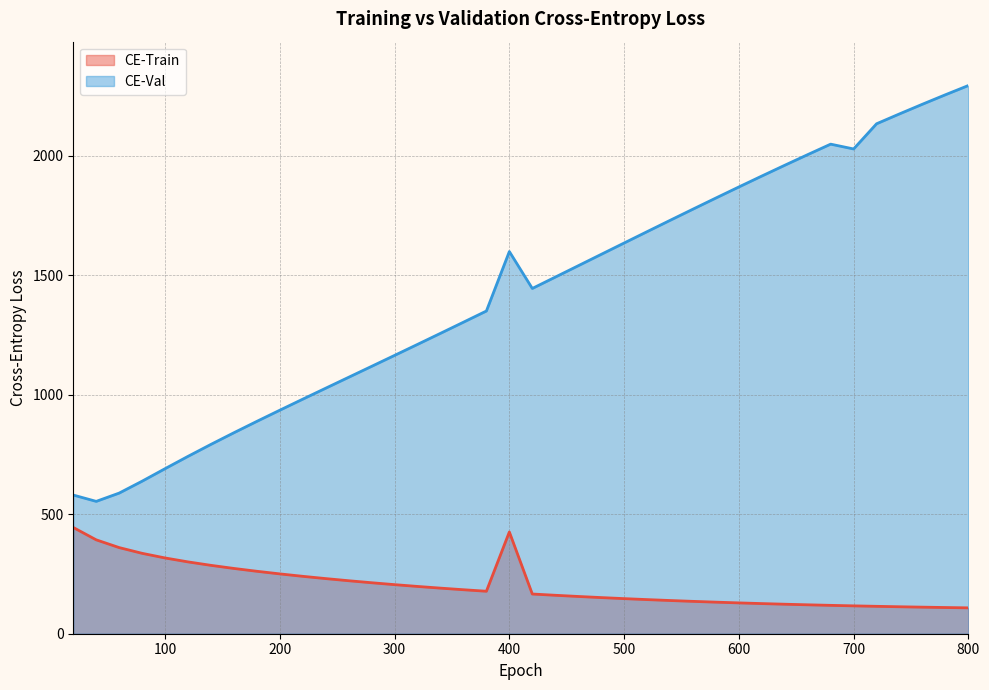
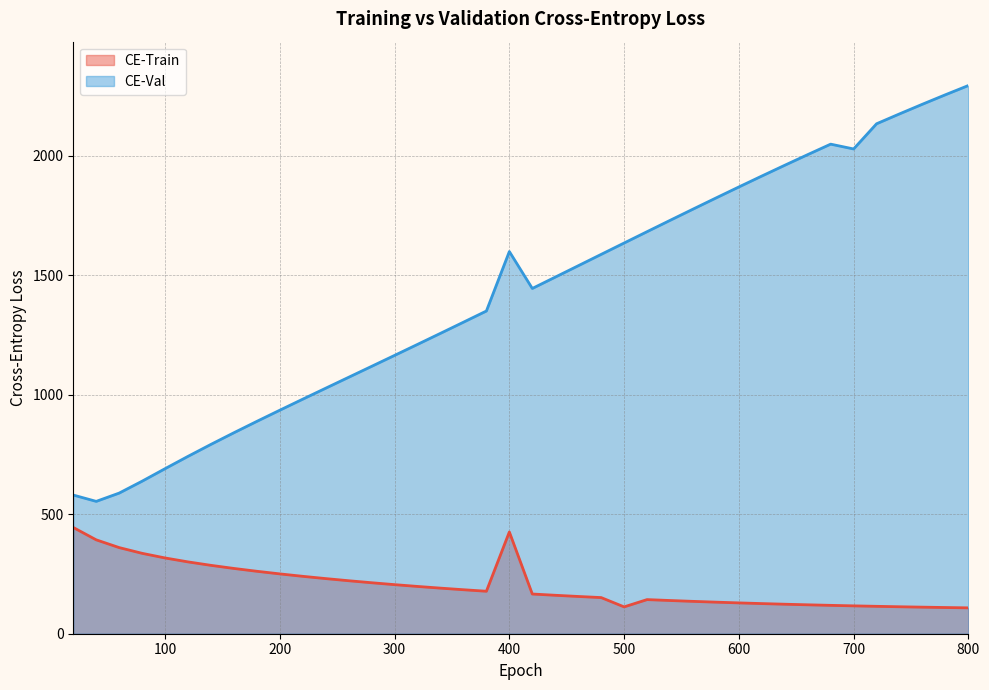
CE-Train, 500: 150 -> 110
